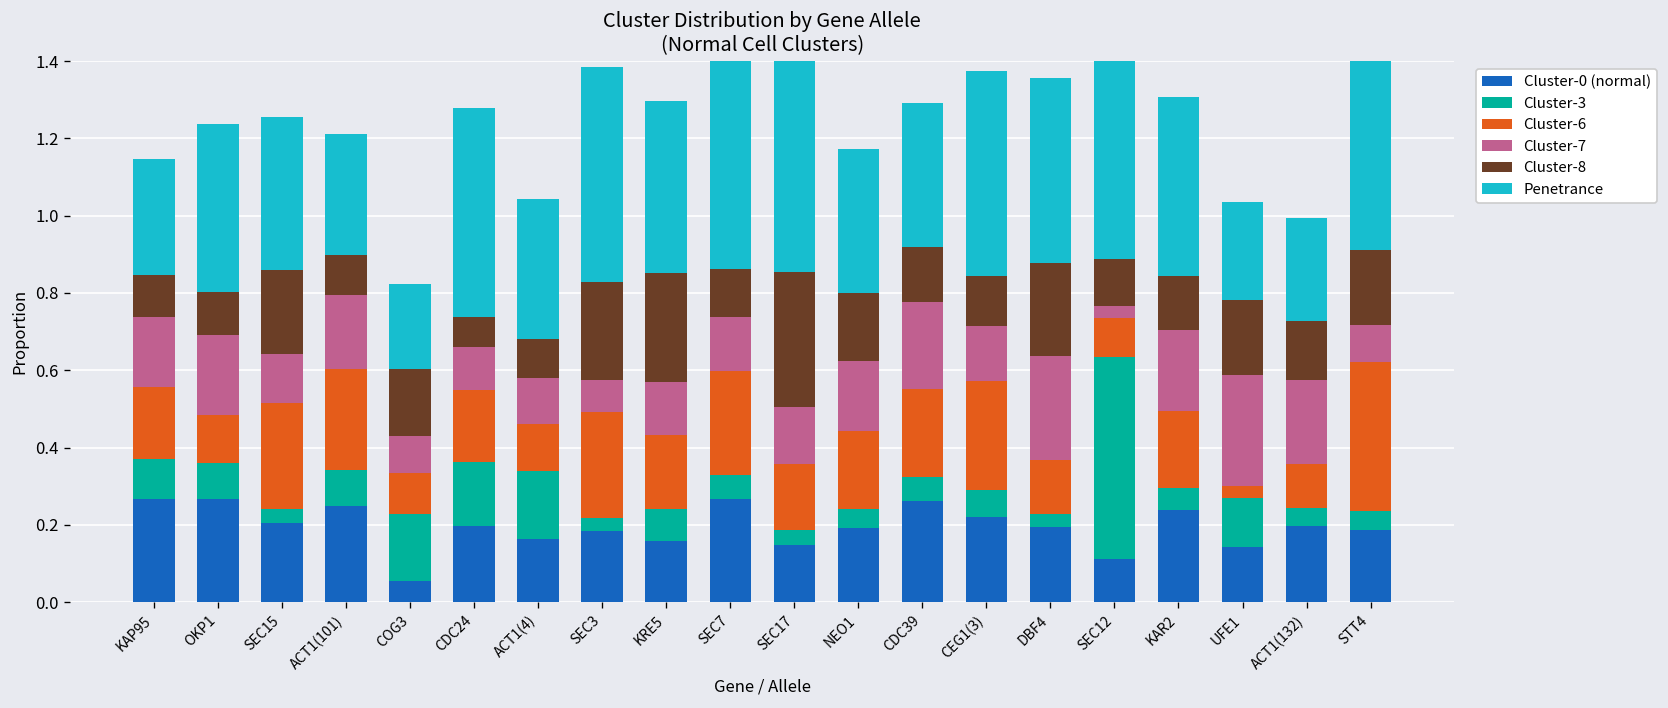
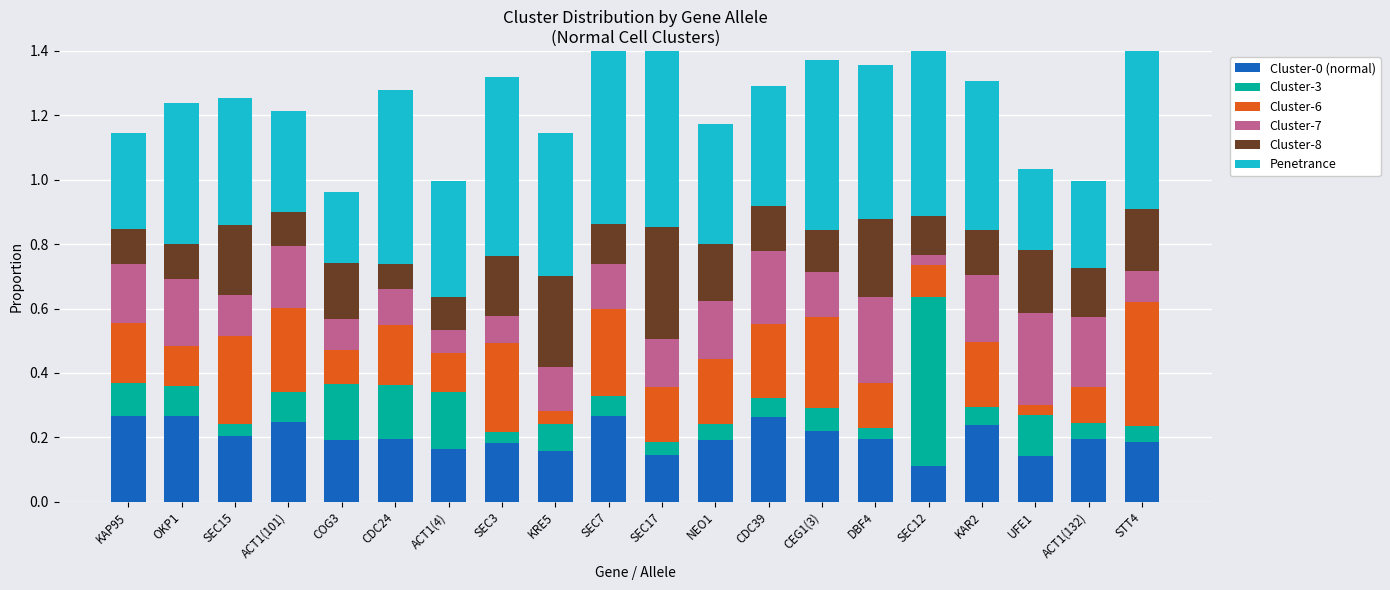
Cluster-0 (normal), COG3: 0.05 -> 0.19
Cluster-7, ACT1(4): 0.12 -> 0.07
Cluster-8, SEC3: 0.25 -> 0.19
Cluster-6, KRE5: 0.19 -> 0.04
